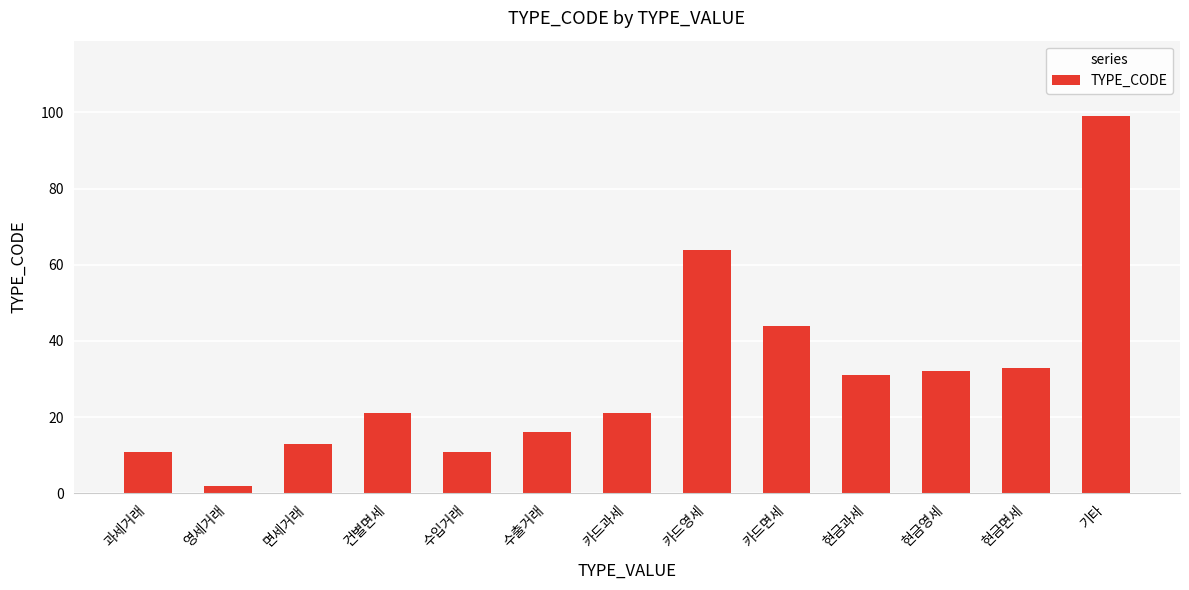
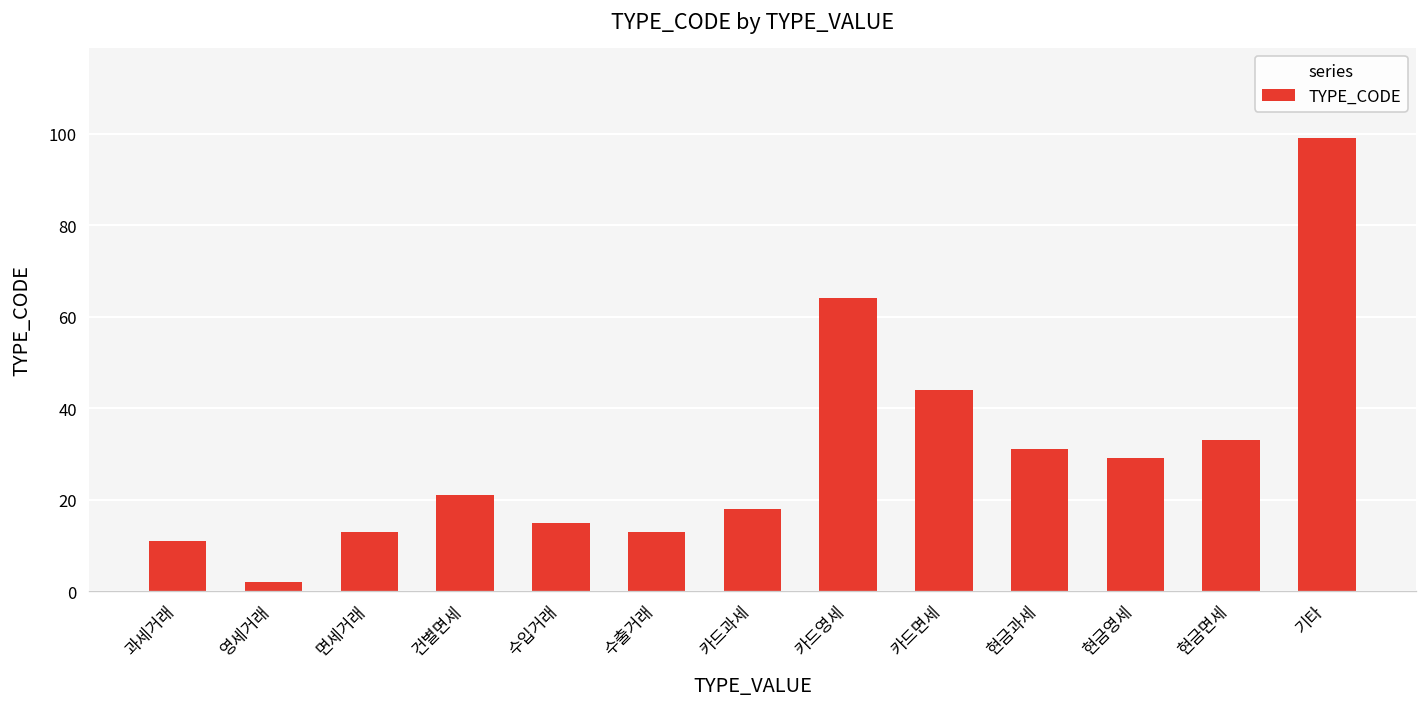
수입거래: 11 -> 15
수출거래: 16 -> 13
카드과세: 21 -> 18
현금영세: 32 -> 29
